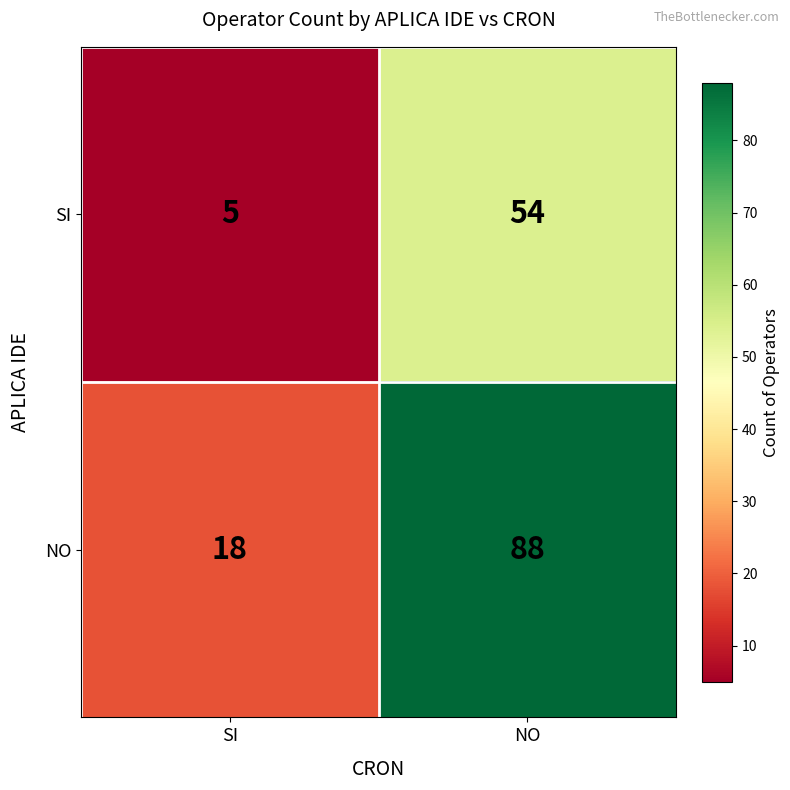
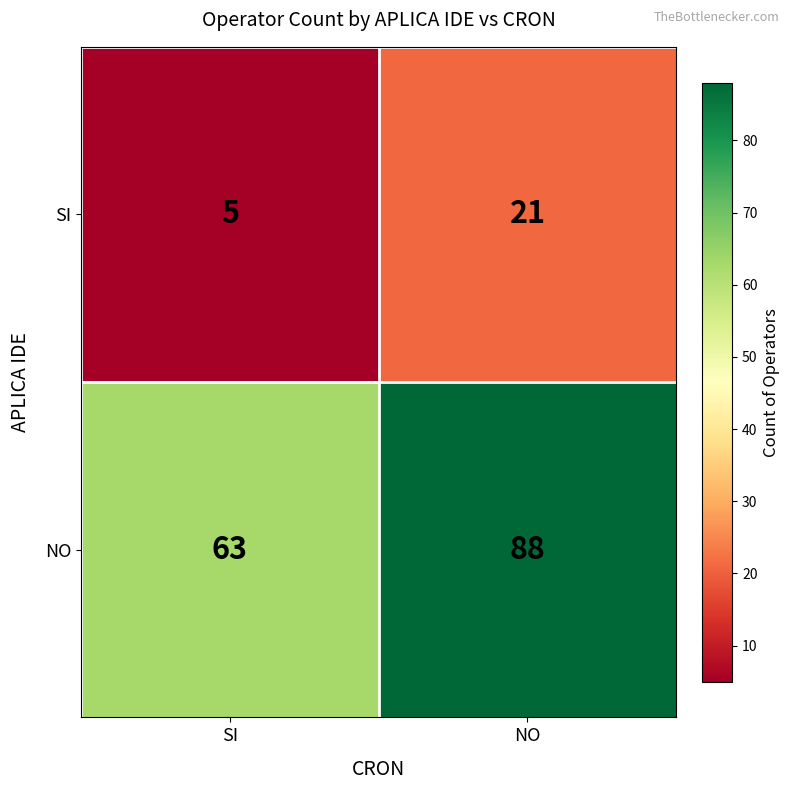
SI, NO: 54 -> 21
NO, SI: 18 -> 63
